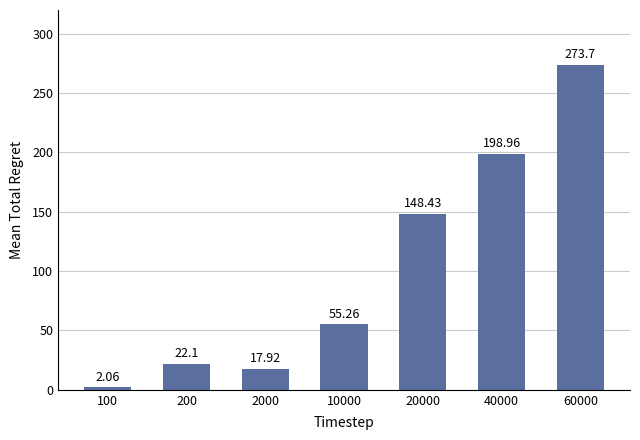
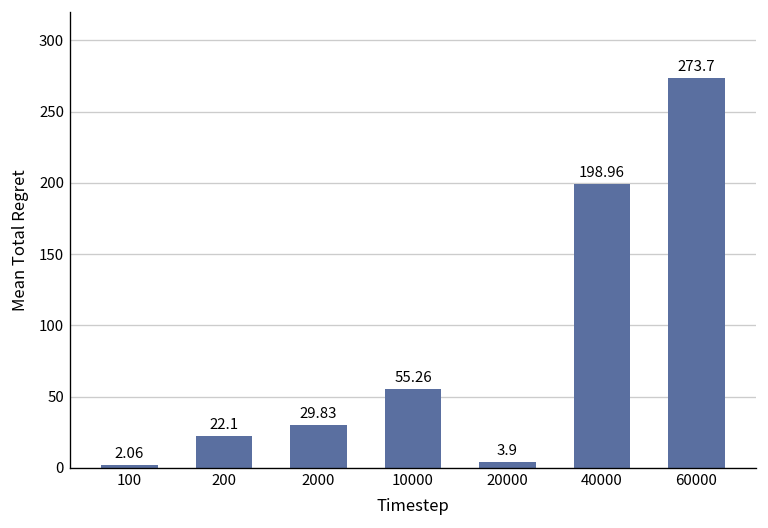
2000: 17.92 -> 29.83
20000: 148.43 -> 3.9
